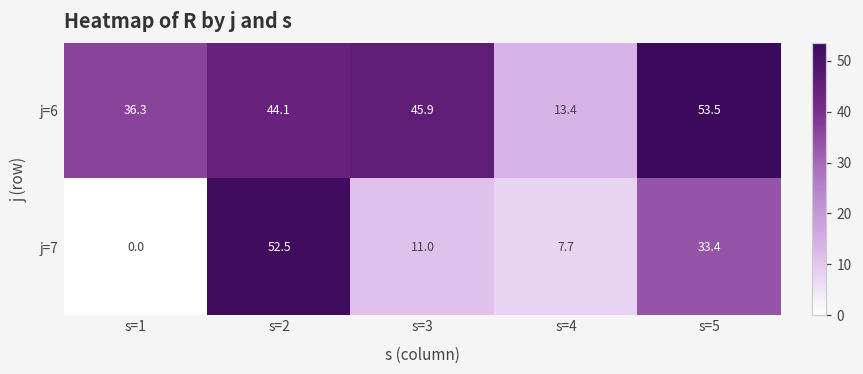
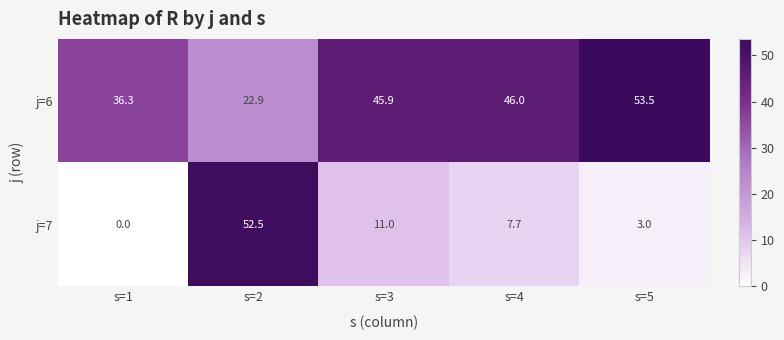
j=6, s=2: 44.1 -> 22.9
j=6, s=4: 13.4 -> 46.0
j=7, s=5: 33.4 -> 3.0
